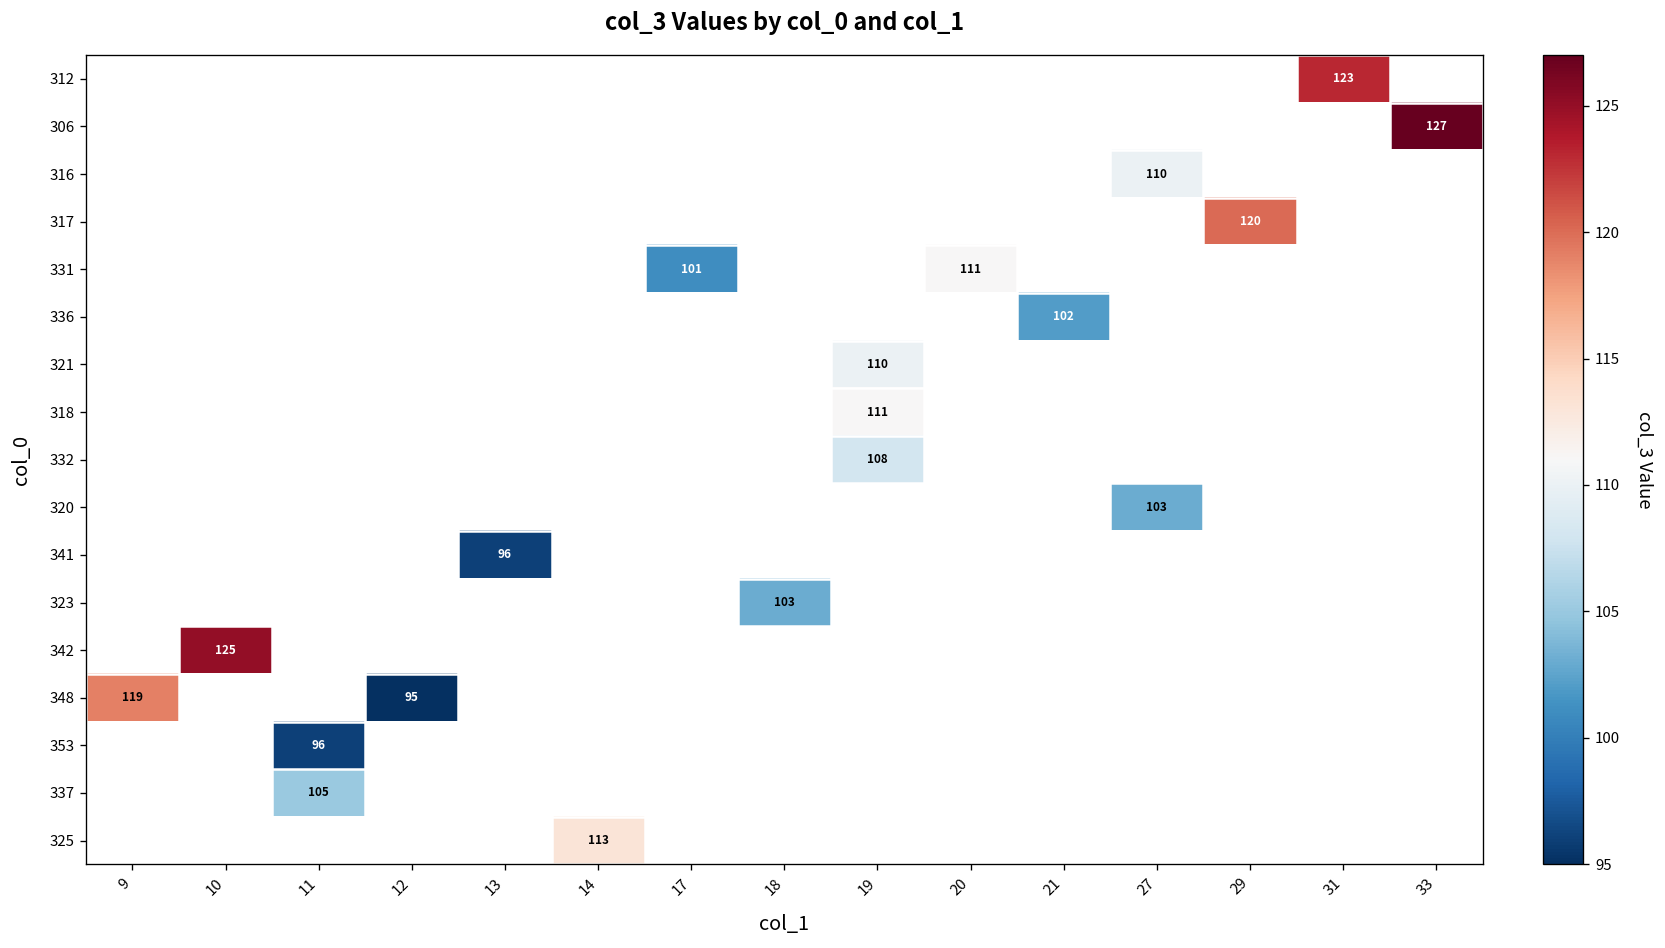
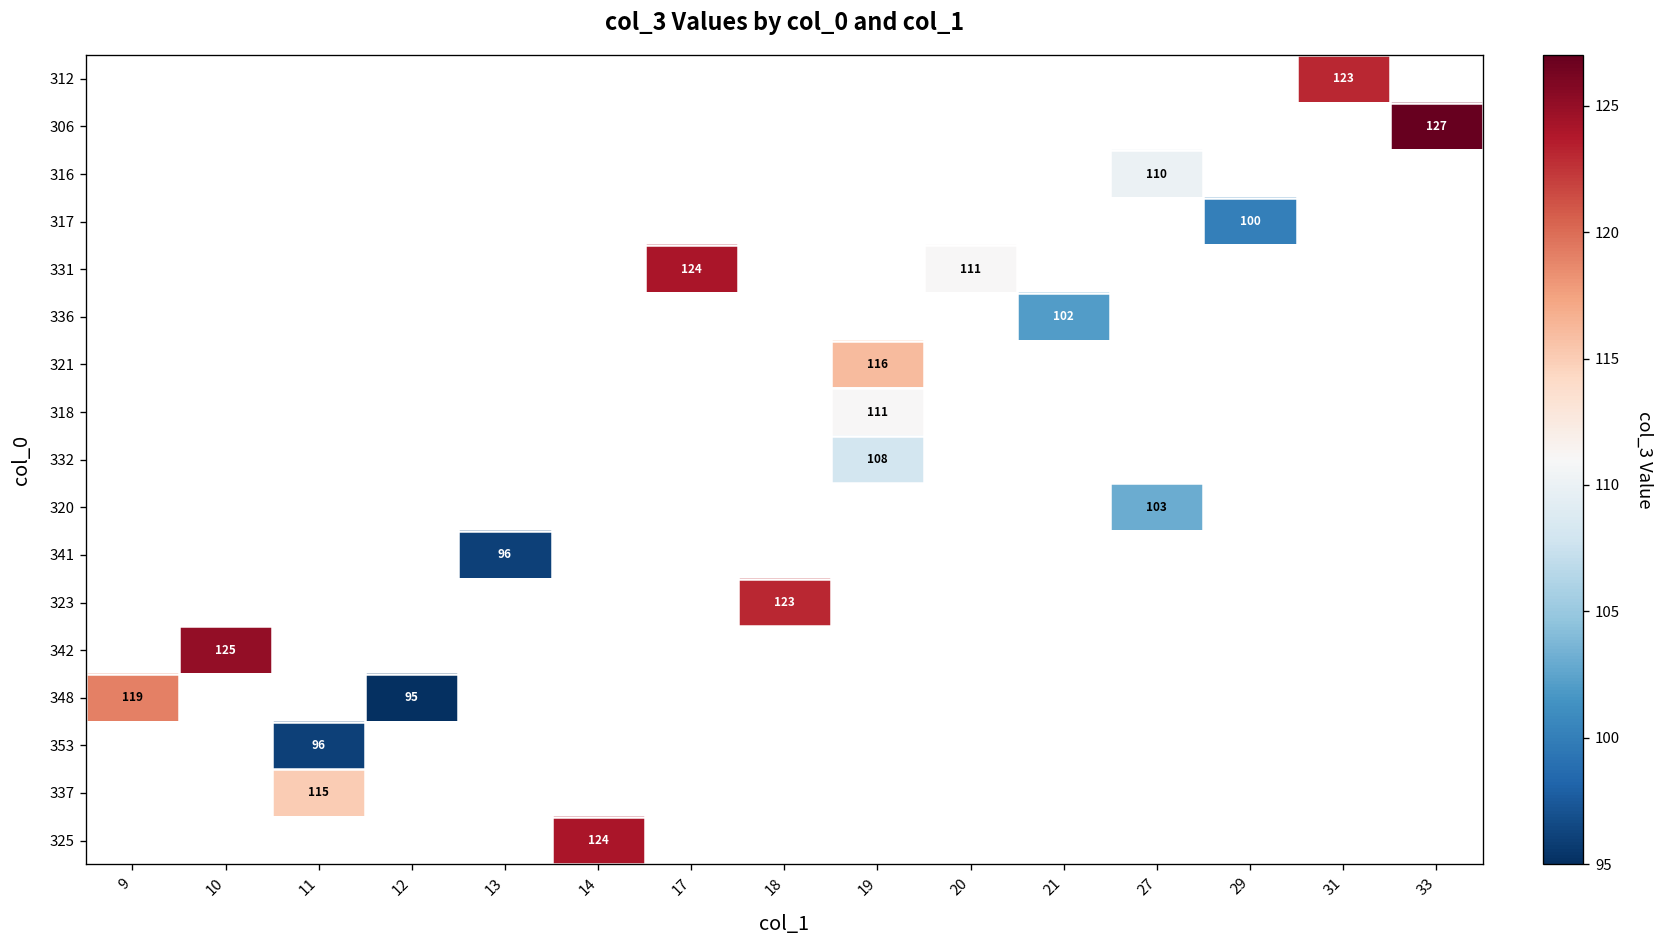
317, 29: 120 -> 100
331, 17: 101 -> 124
321, 19: 110 -> 116
323, 18: 103 -> 123
337, 11: 105 -> 115
325, 14: 113 -> 124
